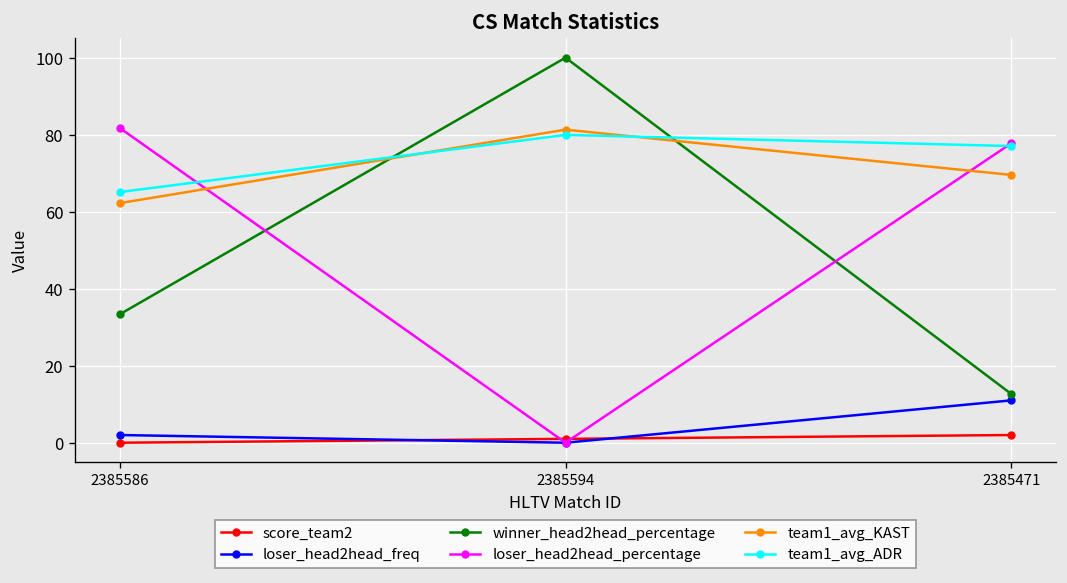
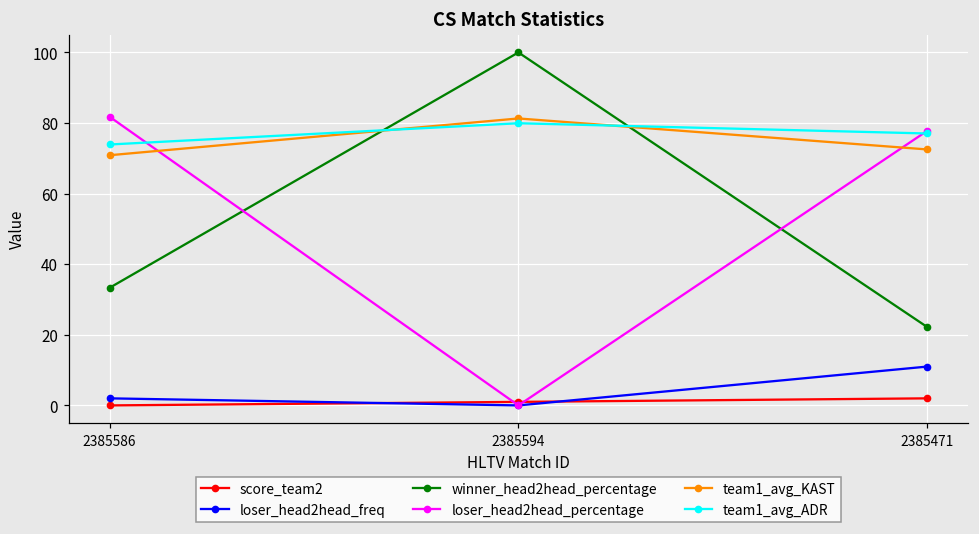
team1_avg_KAST, 2385586: 62 -> 71
team1_avg_ADR, 2385586: 65 -> 74
winner_head2head_percentage, 2385471: 13 -> 22
team1_avg_KAST, 2385471: 70 -> 73
